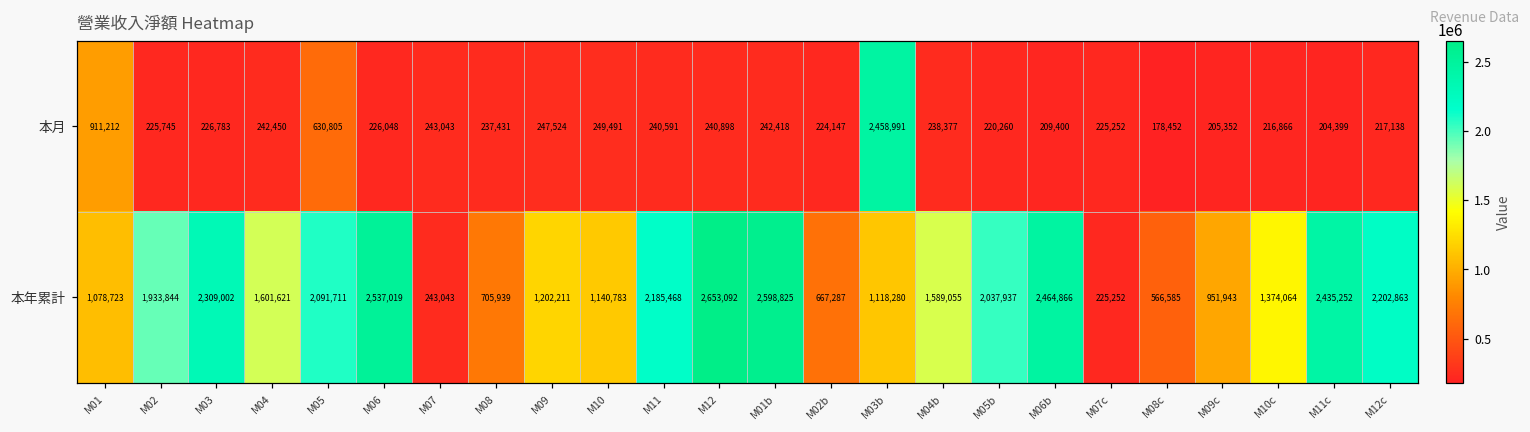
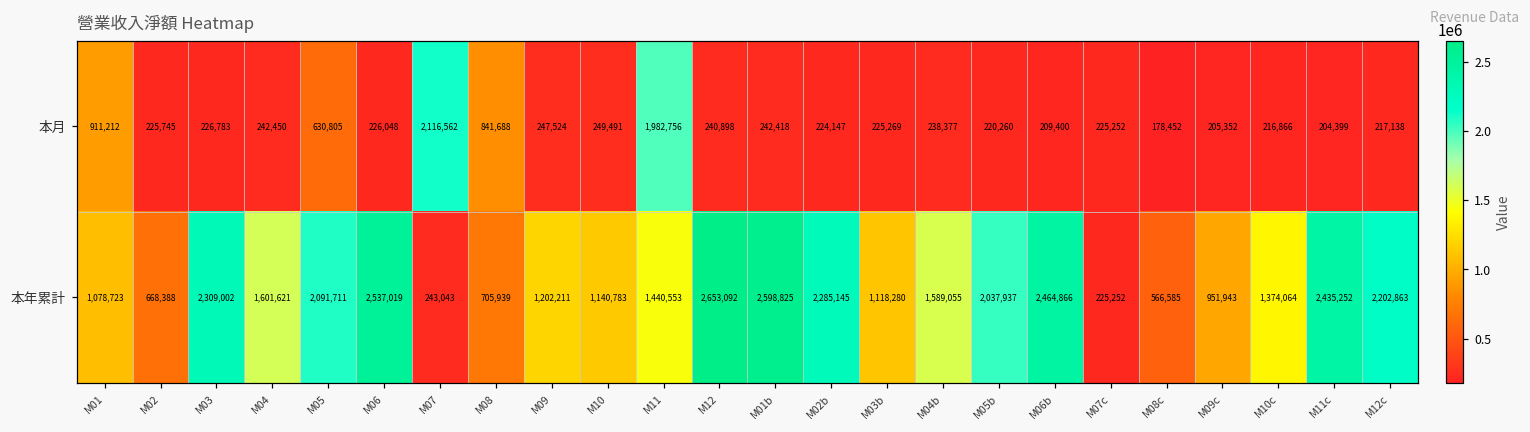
本月, M07: 243,043 -> 2,116,562
本月, M08: 237,431 -> 841,688
本月, M11: 240,591 -> 1,982,756
本月, M03b: 2,458,991 -> 225,269
本年累計, M02: 1,933,844 -> 668,388
本年累計, M11: 2,185,468 -> 1,440,553
本年累計, M02b: 667,287 -> 2,285,145
